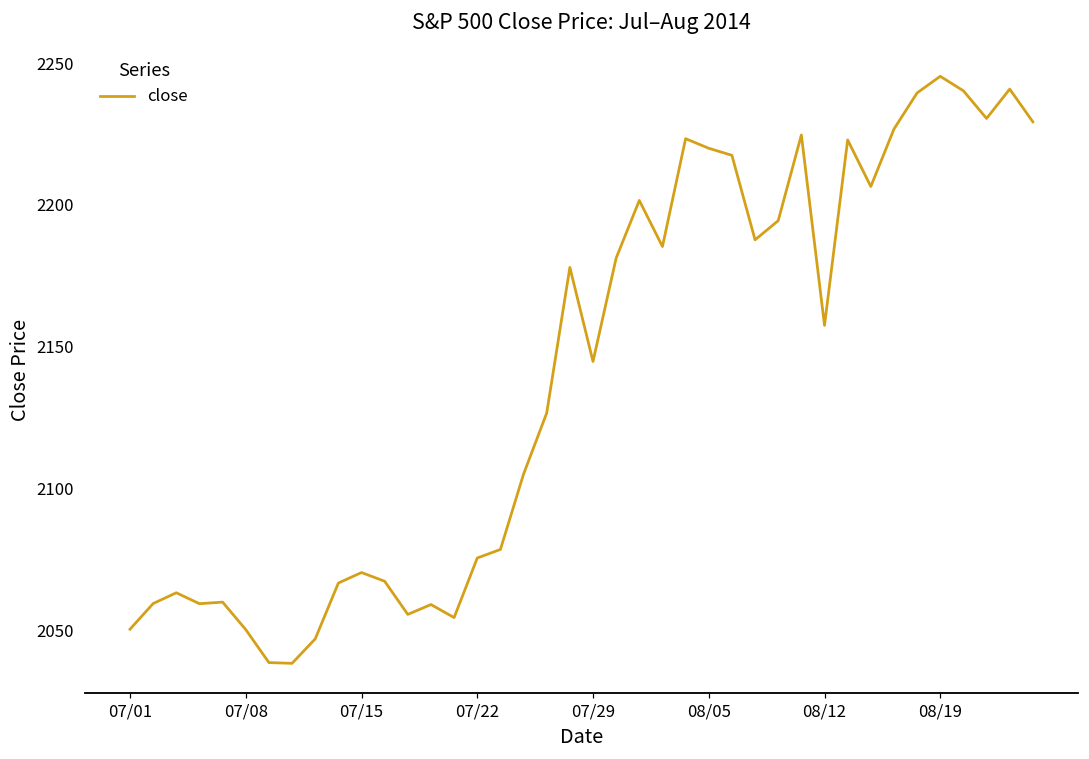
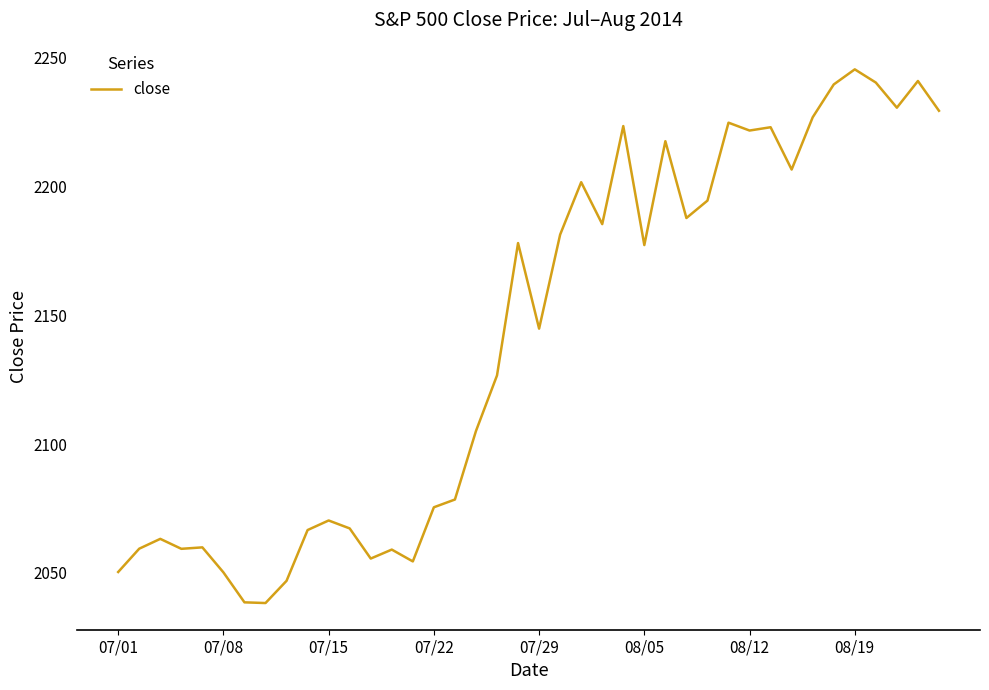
08/05: 2220 -> 2177
08/12: 2158 -> 2222
